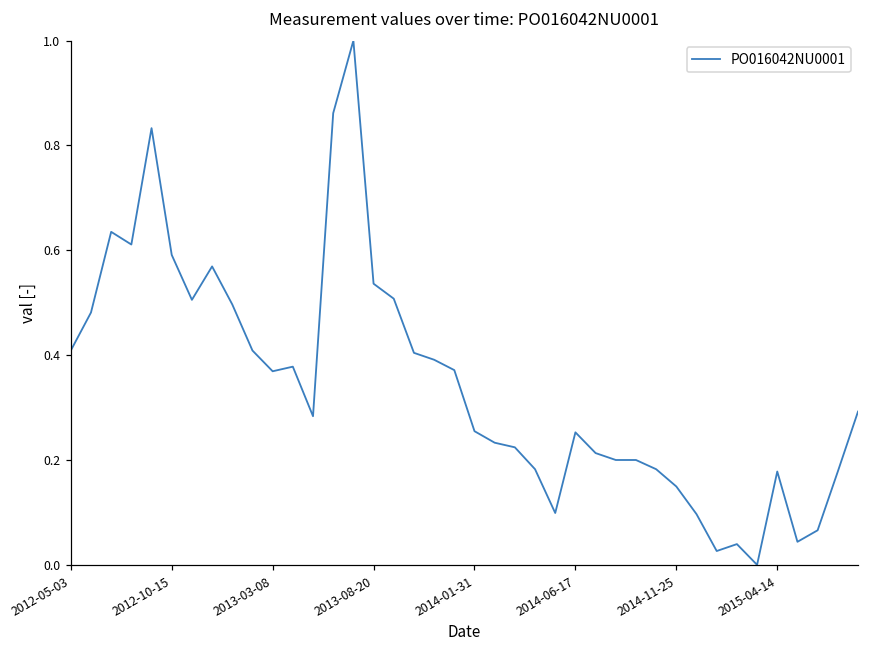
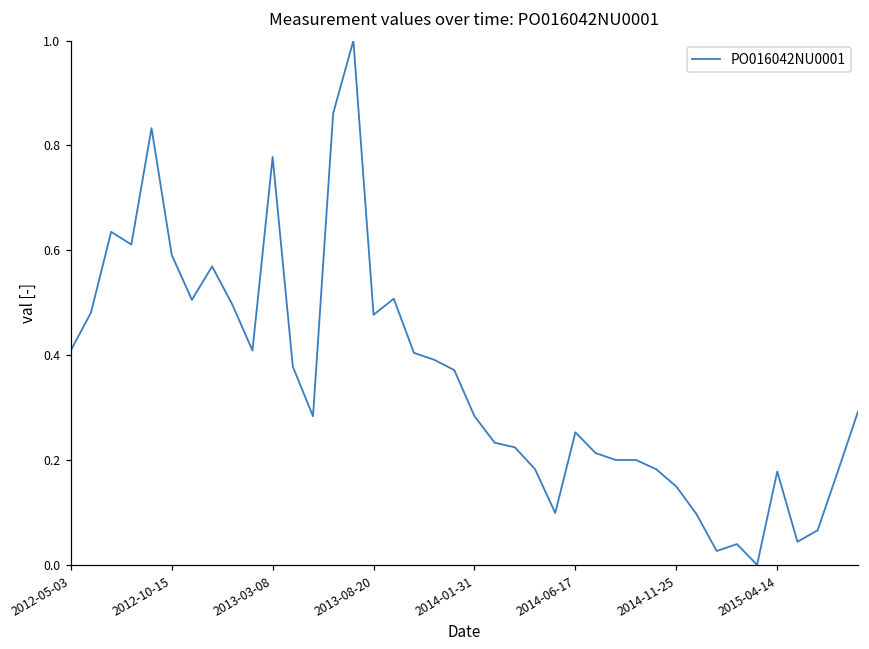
2013-03-08: 0.37 -> 0.78
2013-08-20: 0.54 -> 0.48
2014-01-31: 0.25 -> 0.28
